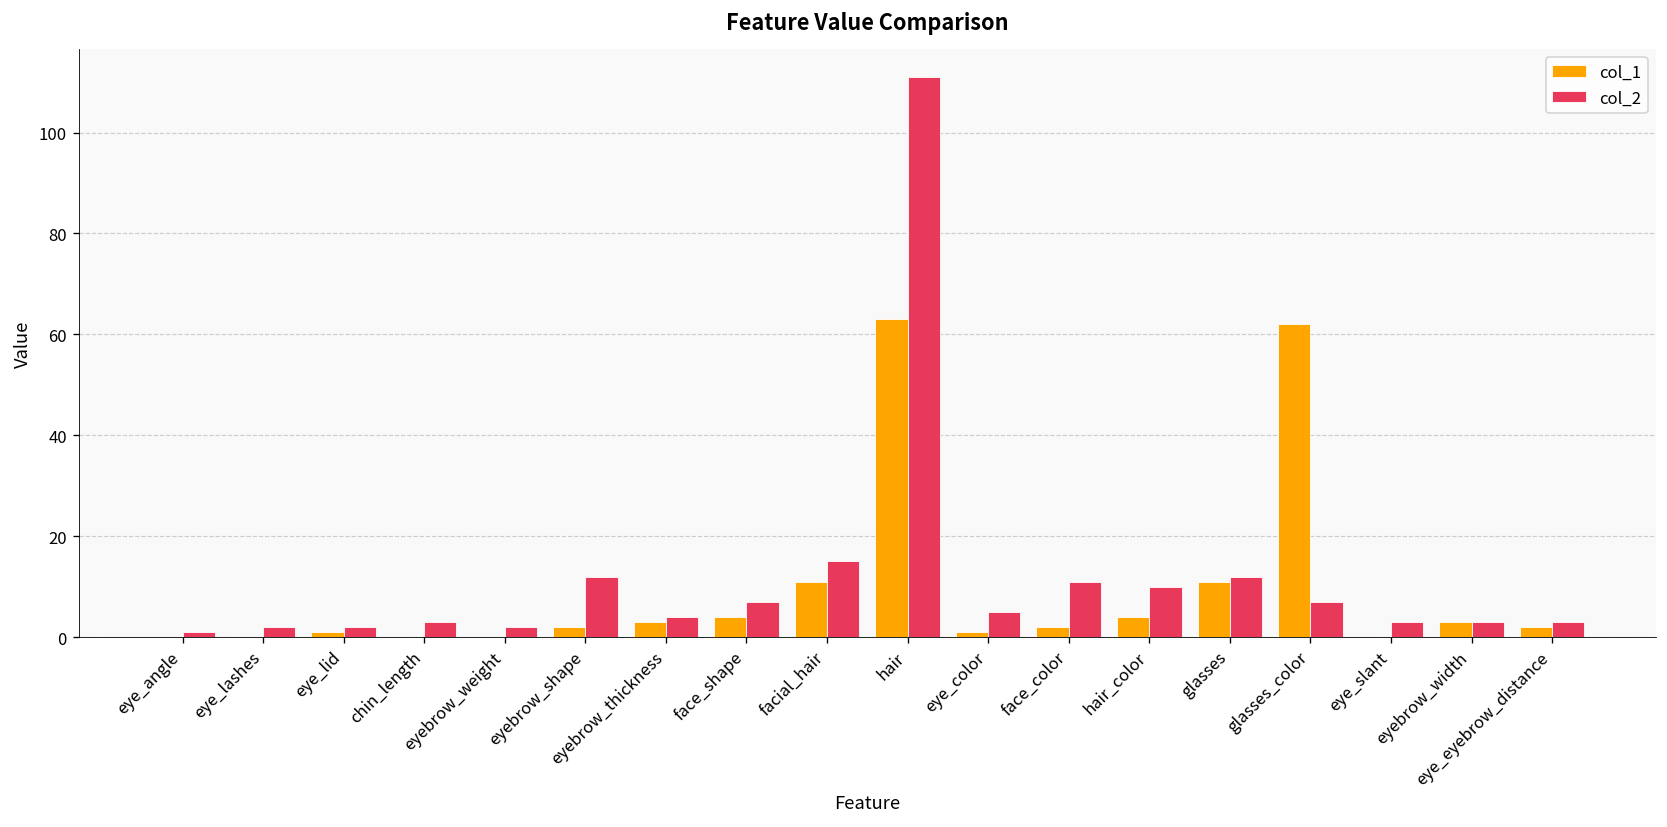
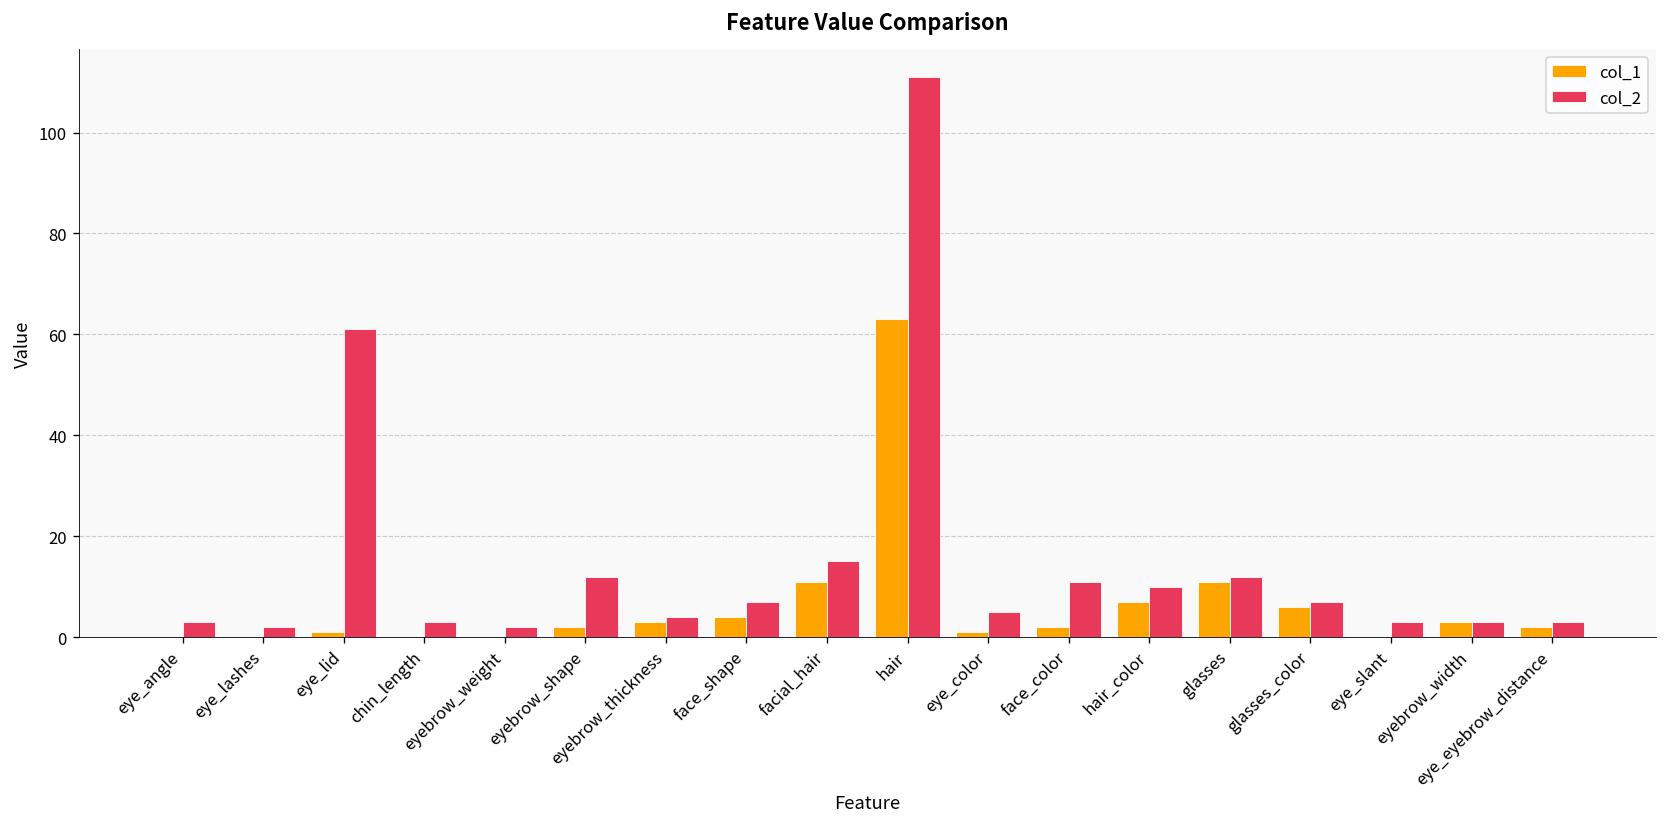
col_2, eye_angle: 1 -> 3
col_2, eye_lid: 2 -> 61
col_1, hair_color: 4 -> 7
col_1, glasses_color: 62 -> 6
